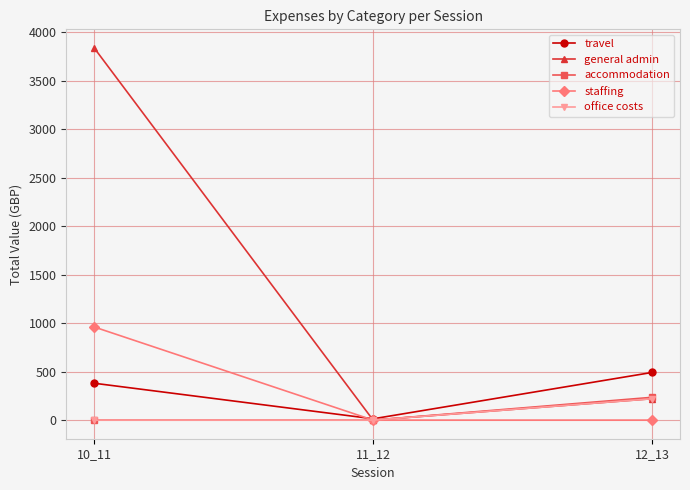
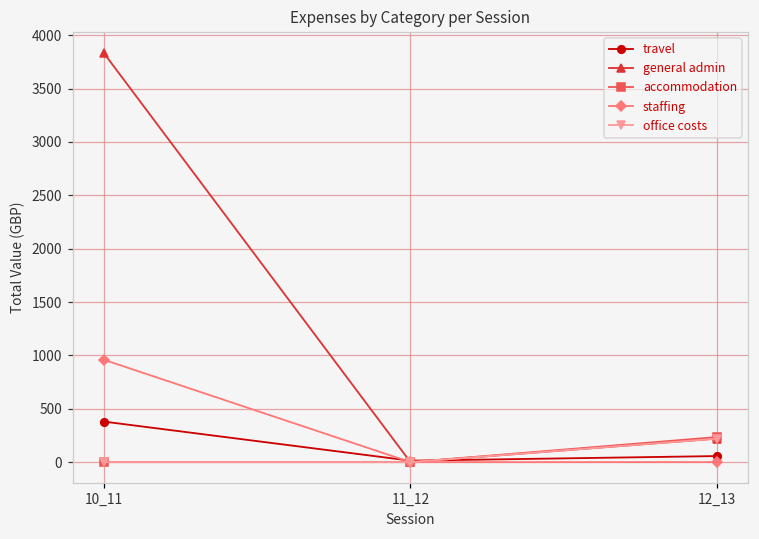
travel, 12_13: 500 -> 100
